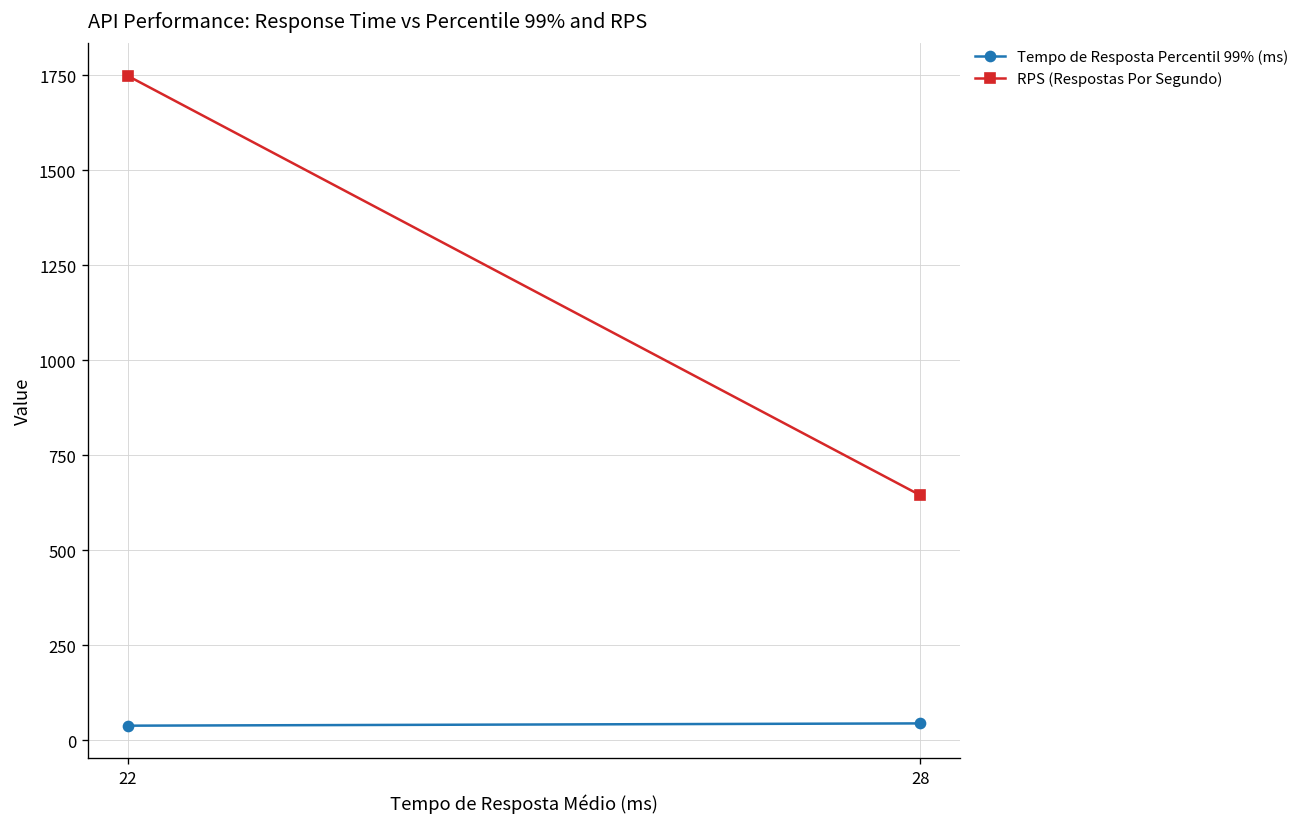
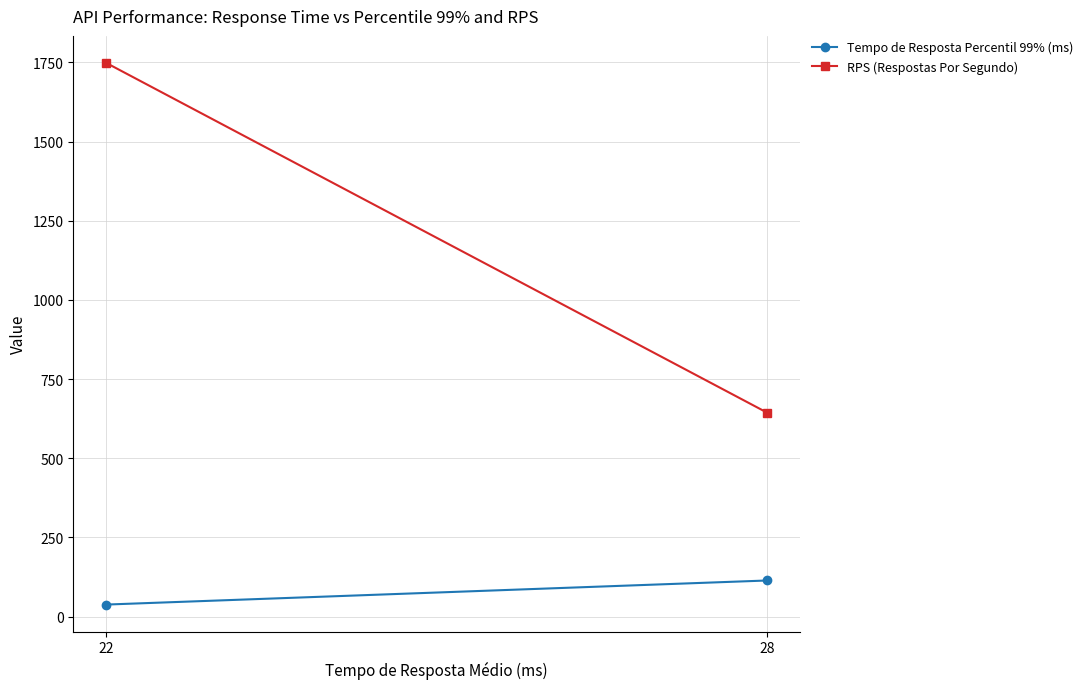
Tempo de Resposta Percentil 99% (ms), 28: 40 -> 110
